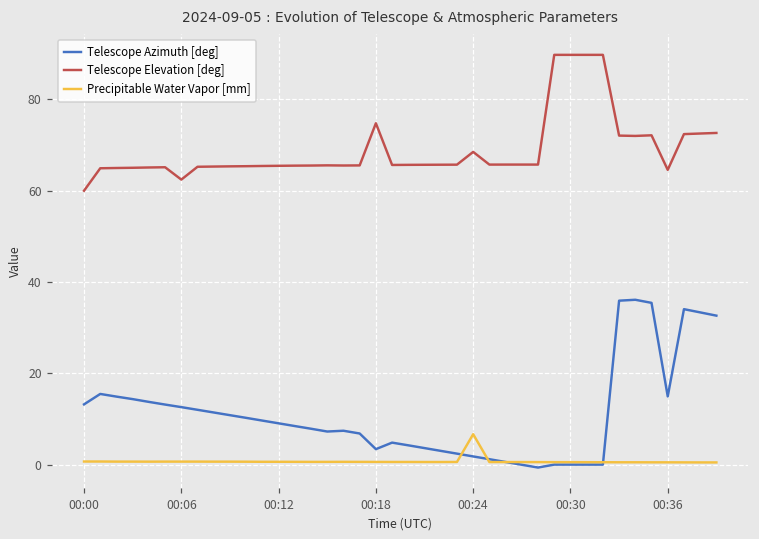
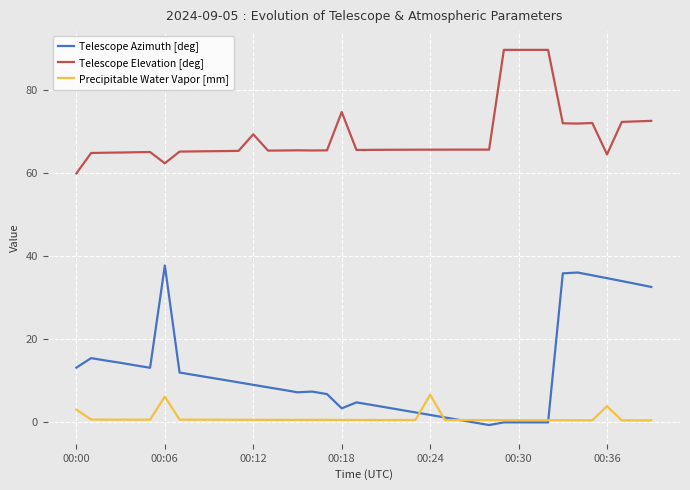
Precipitable Water Vapor [mm], 00:00: 1 -> 3
Telescope Azimuth [deg], 00:06: 13 -> 38
Precipitable Water Vapor [mm], 00:06: 1 -> 6
Telescope Elevation [deg], 00:12: 65 -> 69
Telescope Elevation [deg], 00:24: 68 -> 66
Telescope Azimuth [deg], 00:36: 15 -> 35
Precipitable Water Vapor [mm], 00:36: 1 -> 4
